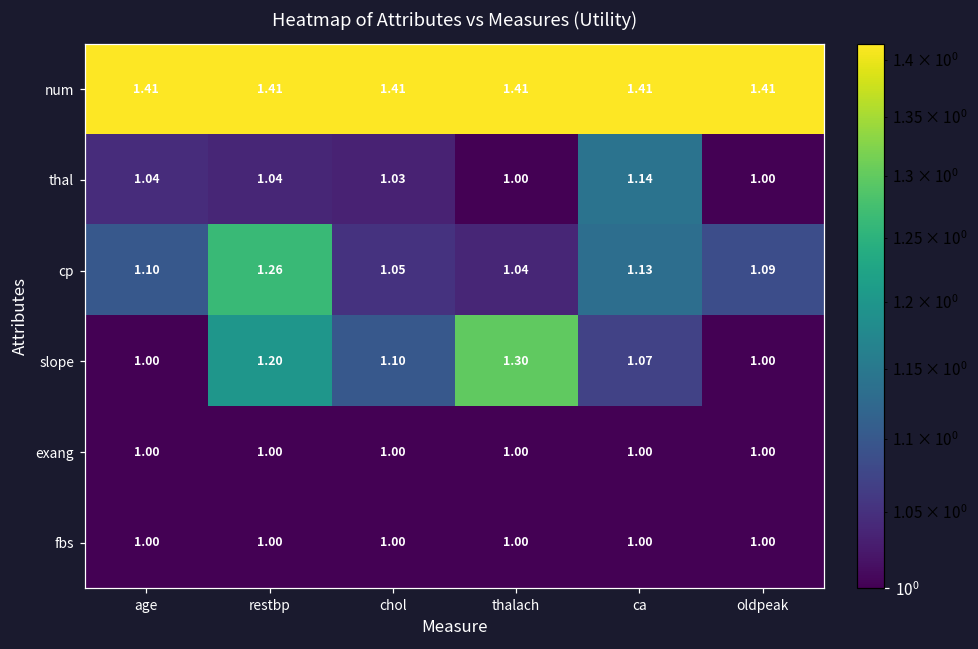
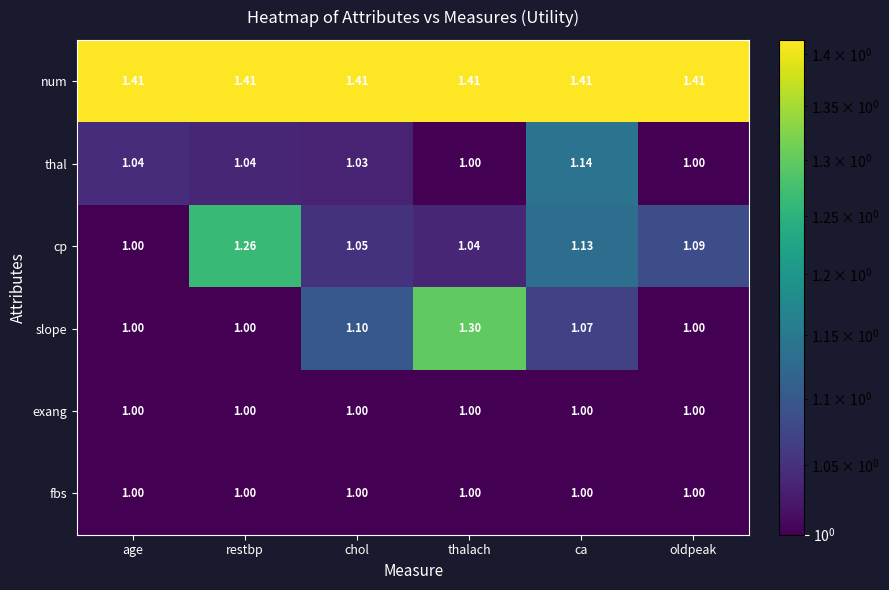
cp, age: 1.10 -> 1.00
slope, restbp: 1.20 -> 1.00
